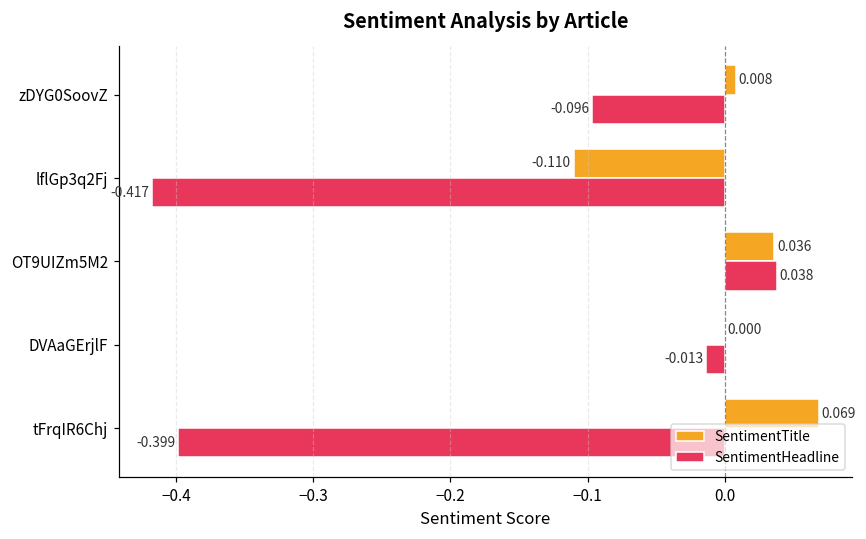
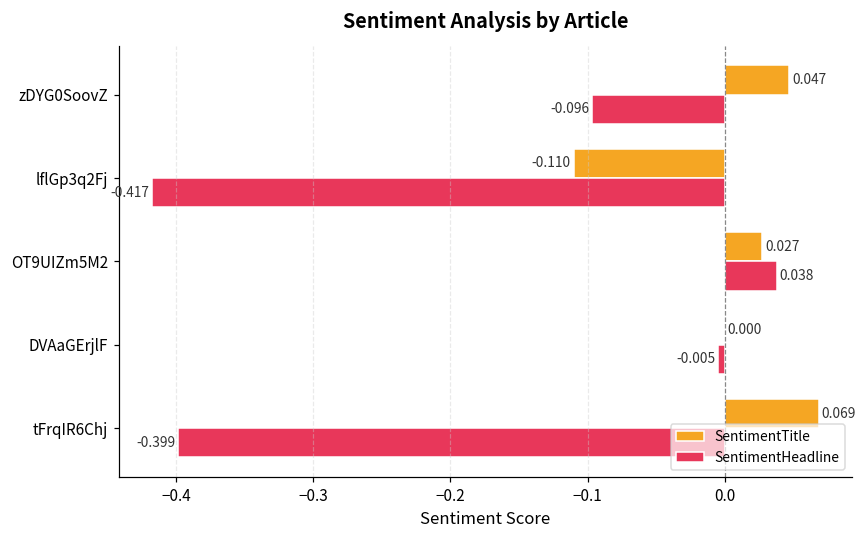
SentimentTitle, zDYG0SoovZ: 0.008 -> 0.047
SentimentTitle, OT9UIZm5M2: 0.036 -> 0.027
SentimentHeadline, DVAaGErjlF: -0.013 -> -0.005
